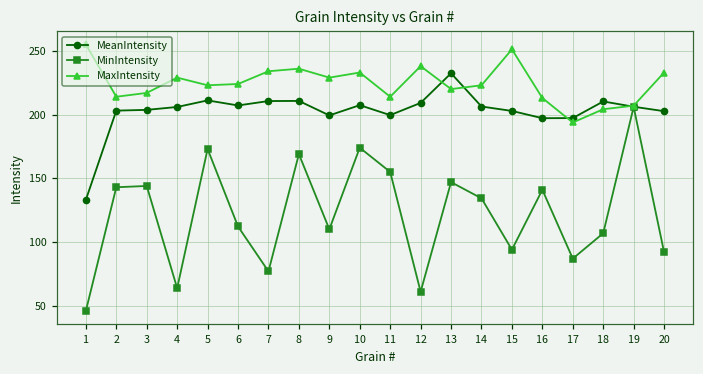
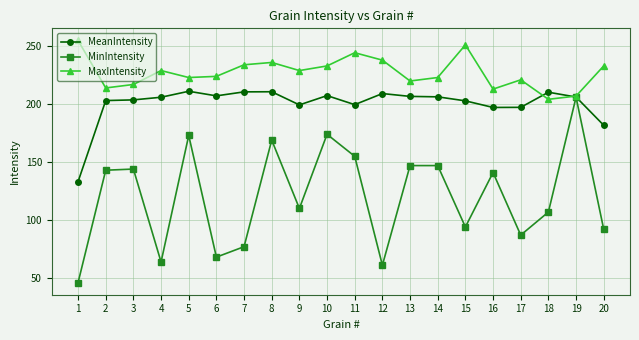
MinIntensity, 6: 112 -> 68
MaxIntensity, 11: 214 -> 244
MeanIntensity, 13: 232 -> 207
MinIntensity, 14: 134 -> 147
MaxIntensity, 17: 194 -> 221
MeanIntensity, 20: 203 -> 182
